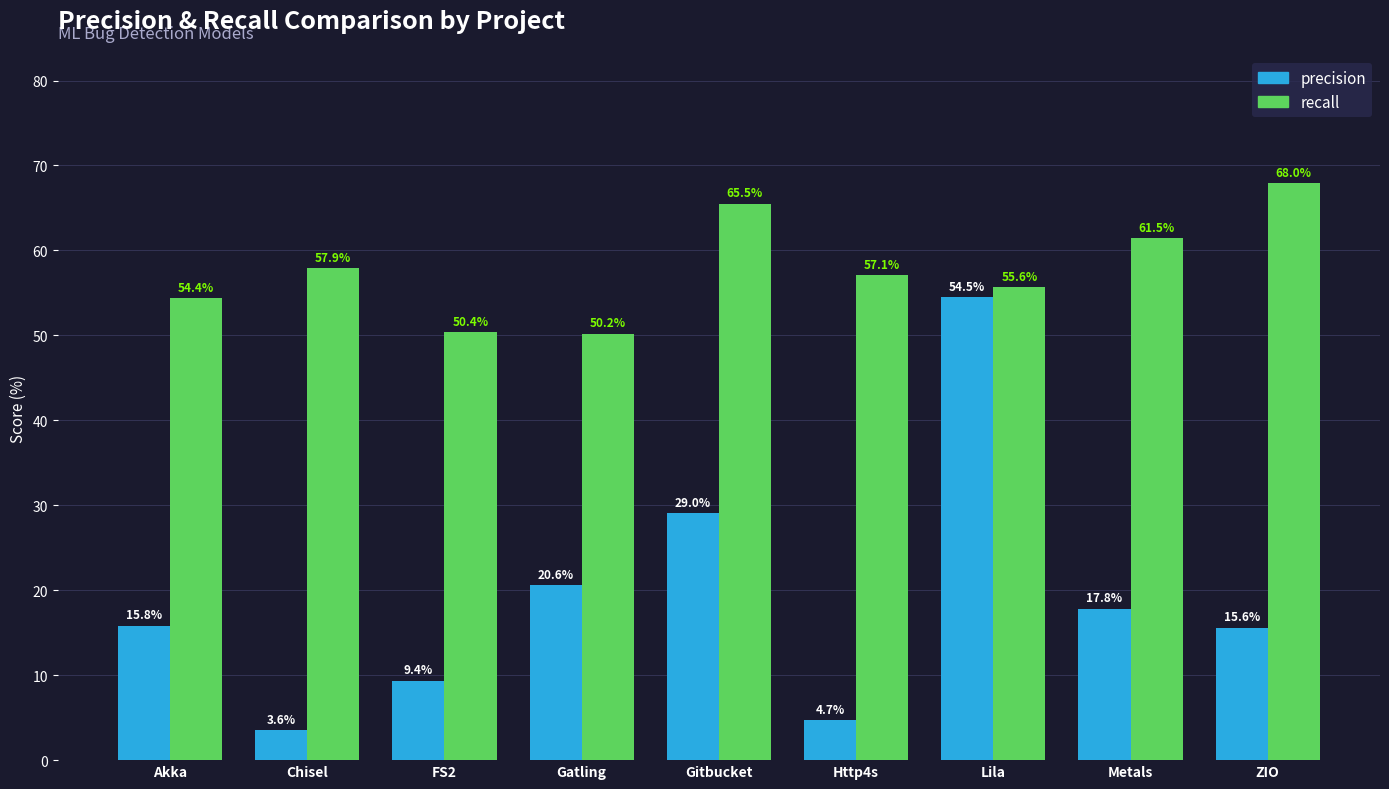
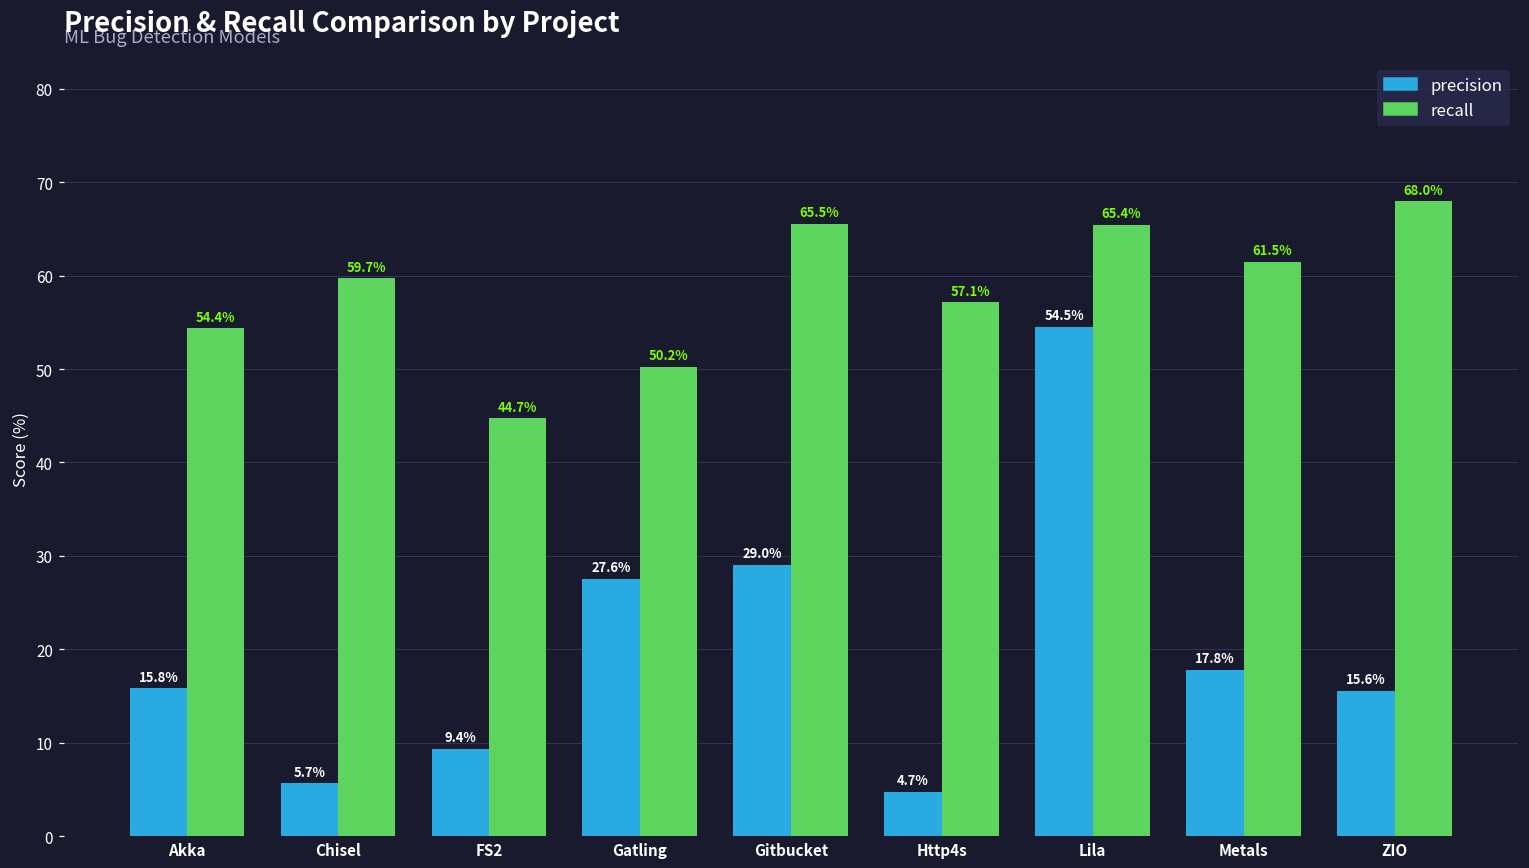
precision, Chisel: 3.6% -> 5.7%
recall, Chisel: 57.9% -> 59.7%
recall, FS2: 50.4% -> 44.7%
precision, Gatling: 20.6% -> 27.6%
recall, Lila: 55.6% -> 65.4%
